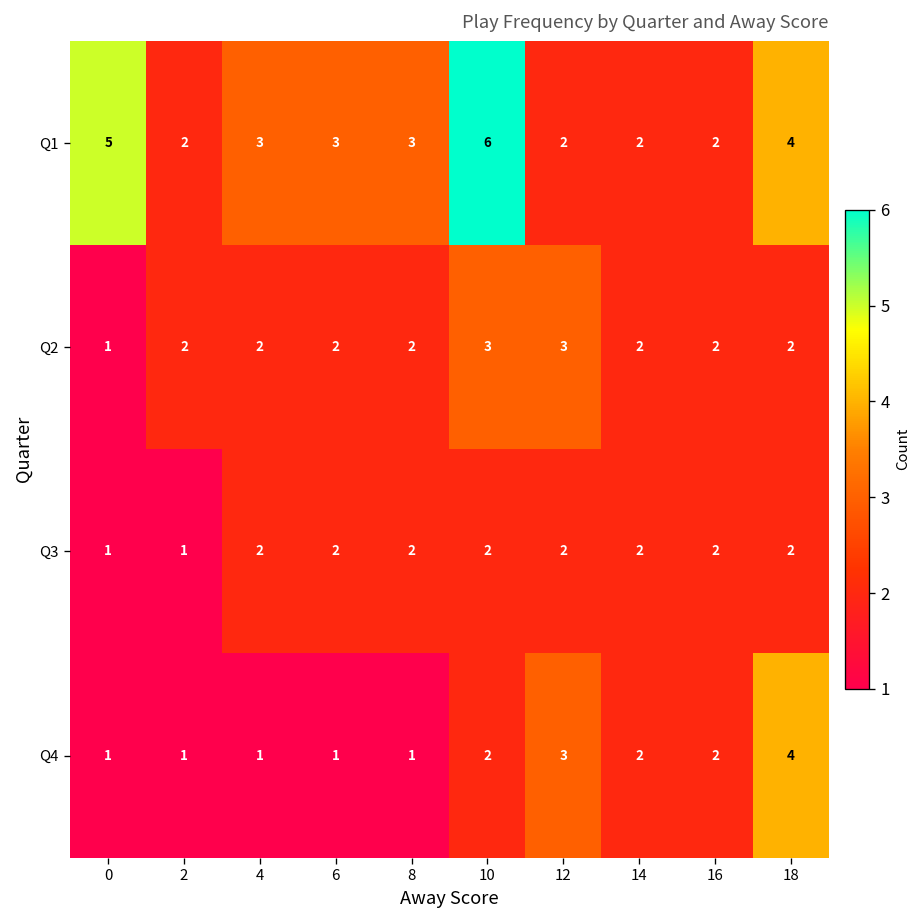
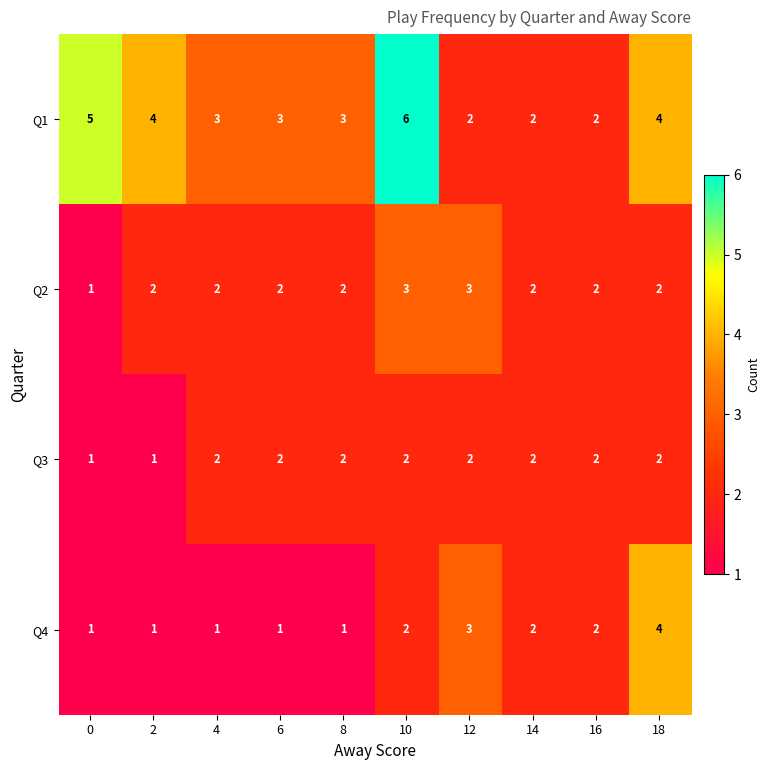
Q1, 2: 2 -> 4
